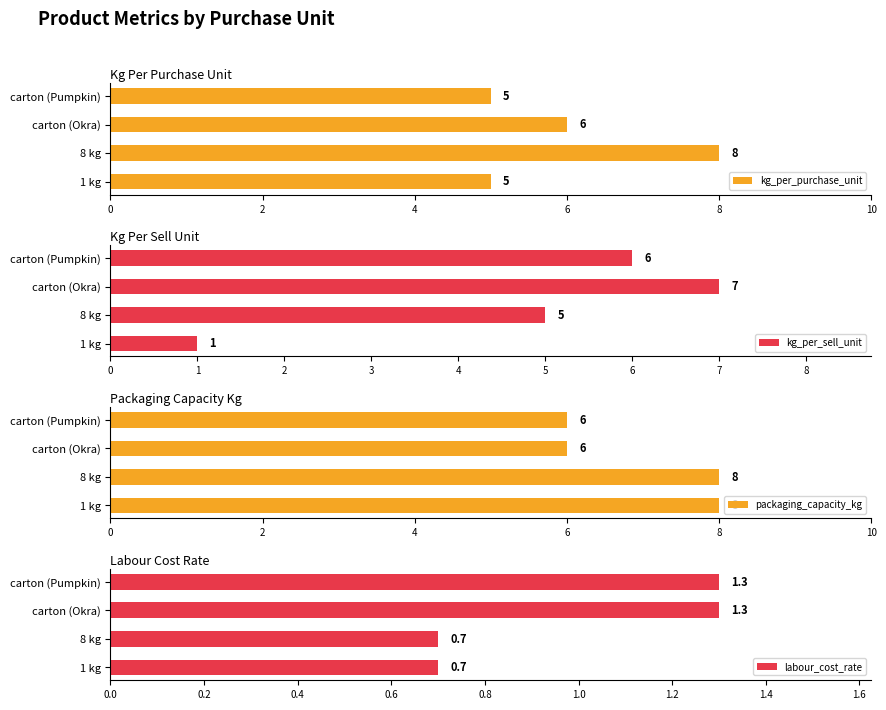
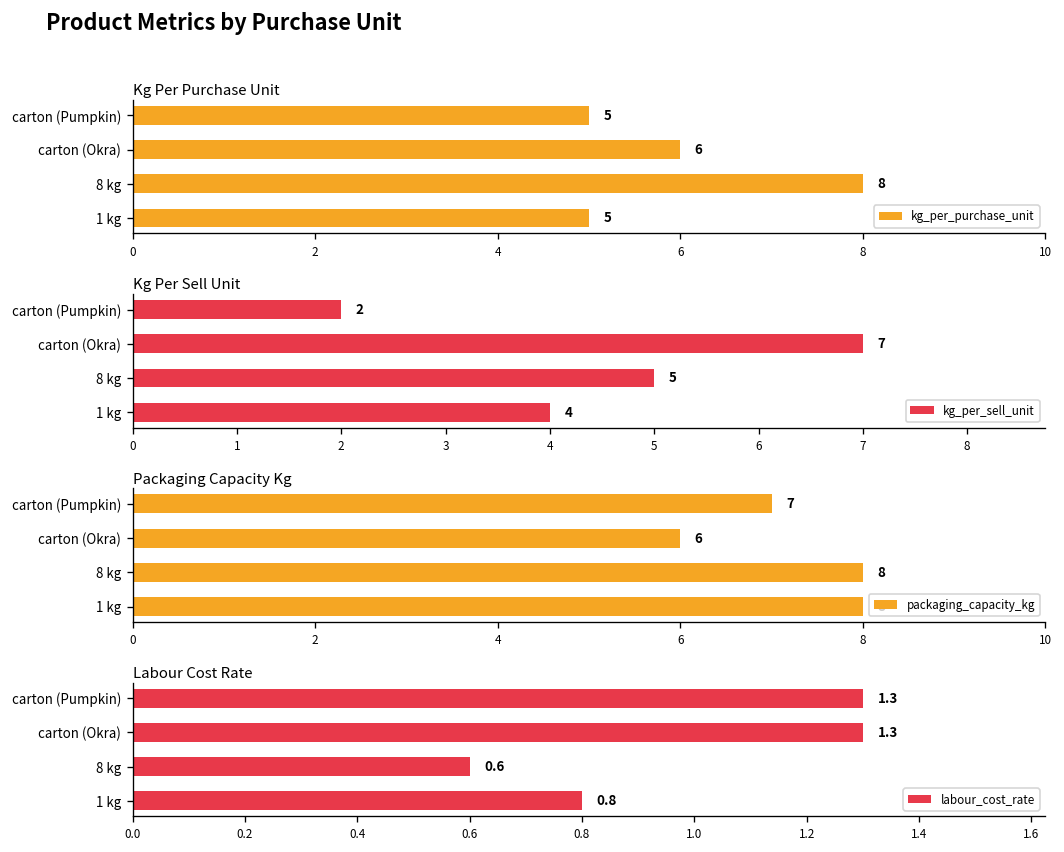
Kg Per Sell Unit, carton (Pumpkin): 6 -> 2
Kg Per Sell Unit, 1 kg: 1 -> 4
Packaging Capacity Kg, carton (Pumpkin): 6 -> 7
Labour Cost Rate, 8 kg: 0.7 -> 0.6
Labour Cost Rate, 1 kg: 0.7 -> 0.8
